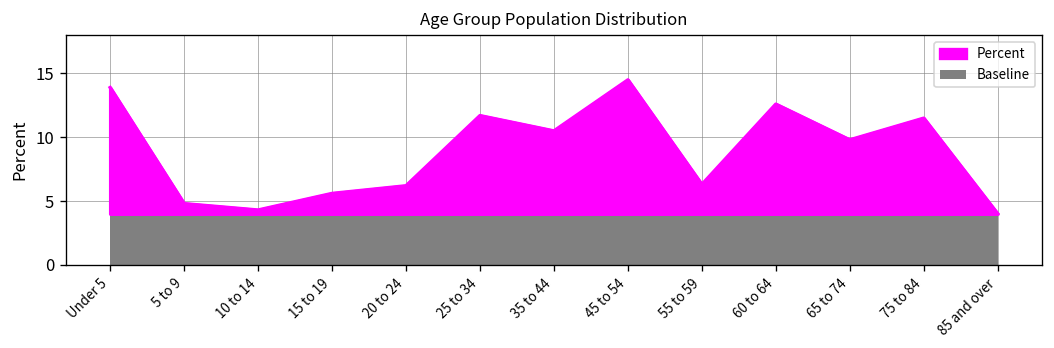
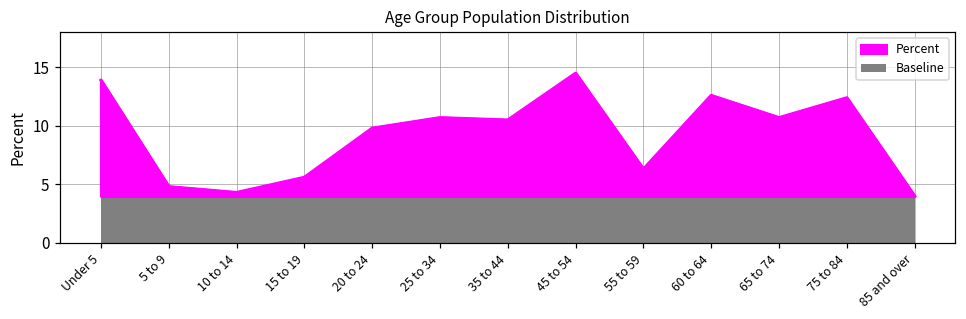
Percent, 20 to 24: 6.2 -> 9.8
Percent, 25 to 34: 11.7 -> 10.7
Percent, 65 to 74: 9.8 -> 10.7
Percent, 75 to 84: 11.5 -> 12.4
